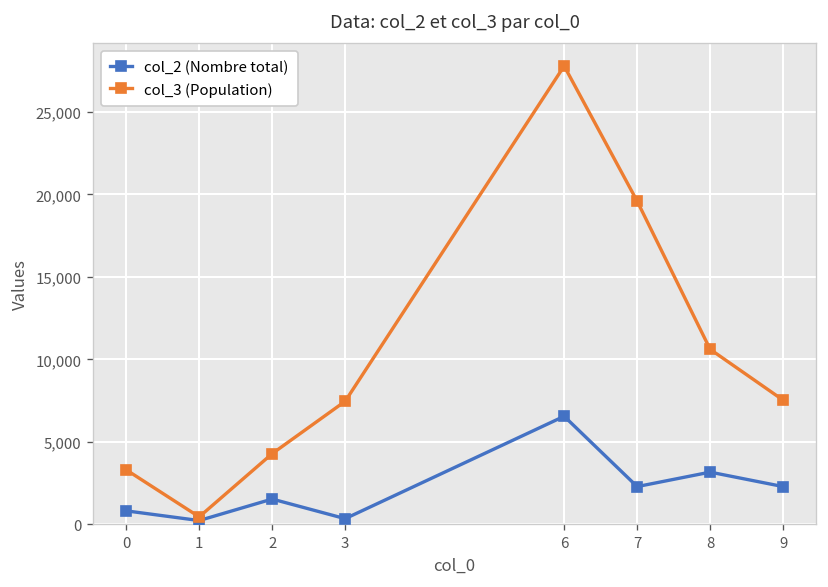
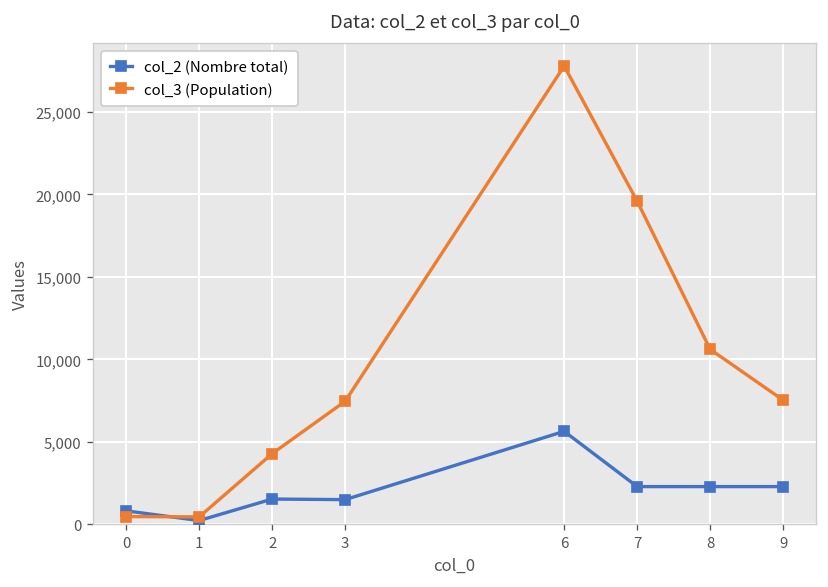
col_3 (Population), 0: 3,300 -> 500
col_2 (Nombre total), 3: 300 -> 1,500
col_2 (Nombre total), 6: 6,500 -> 5,600
col_2 (Nombre total), 8: 3,200 -> 2,300
